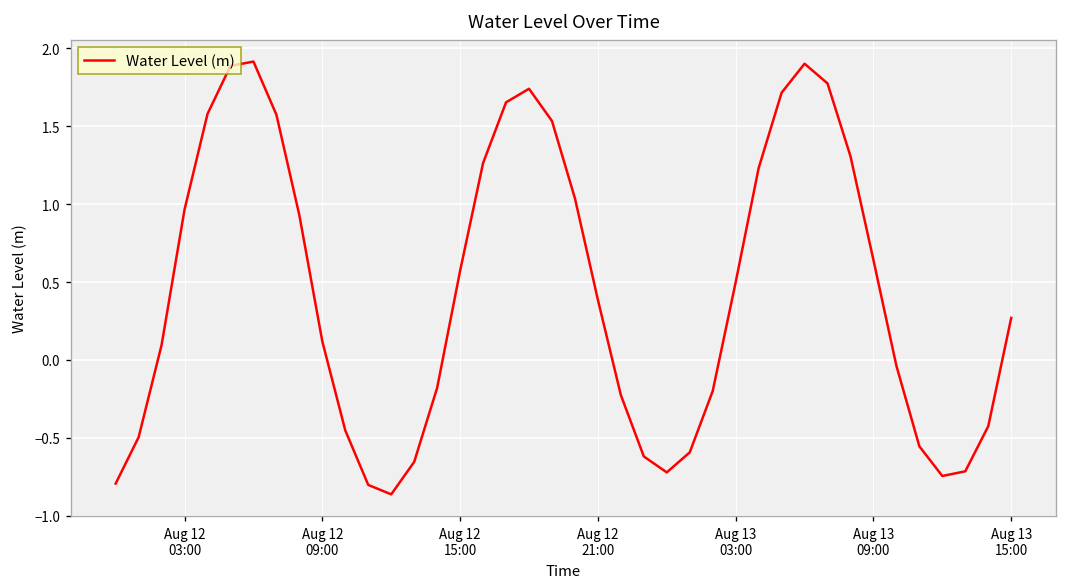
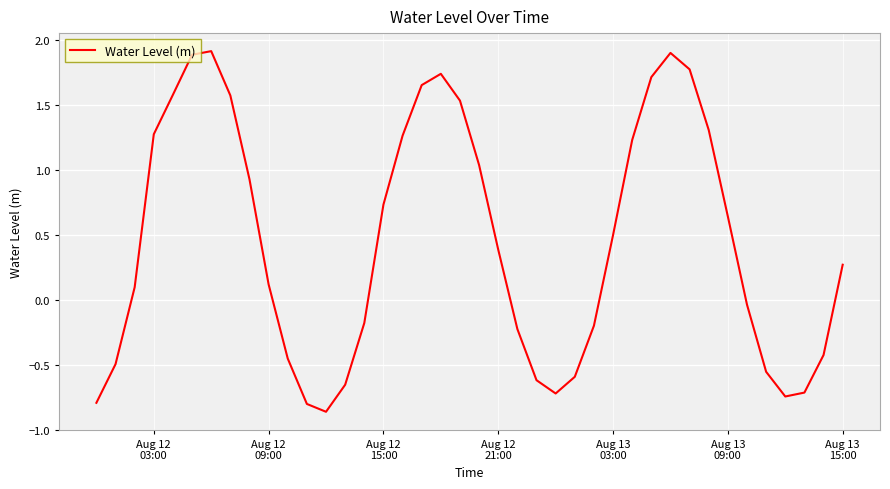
Aug 12 03:00: 0.97 -> 1.28
Aug 12 15:00: 0.57 -> 0.73
